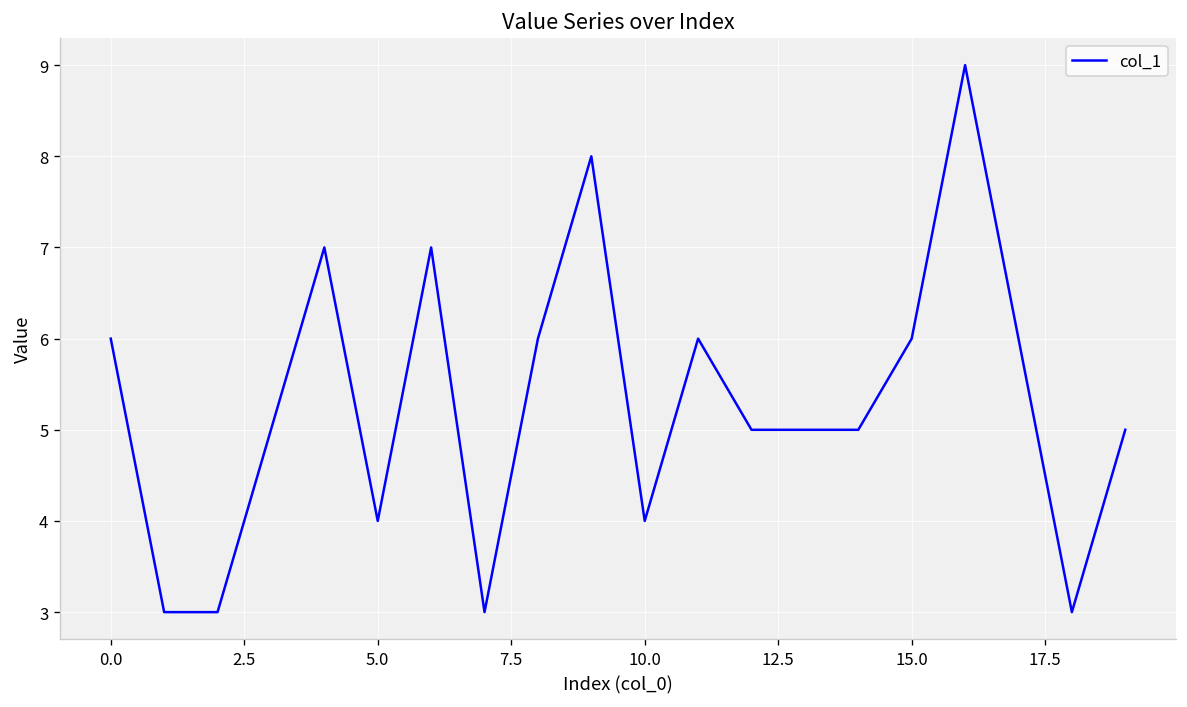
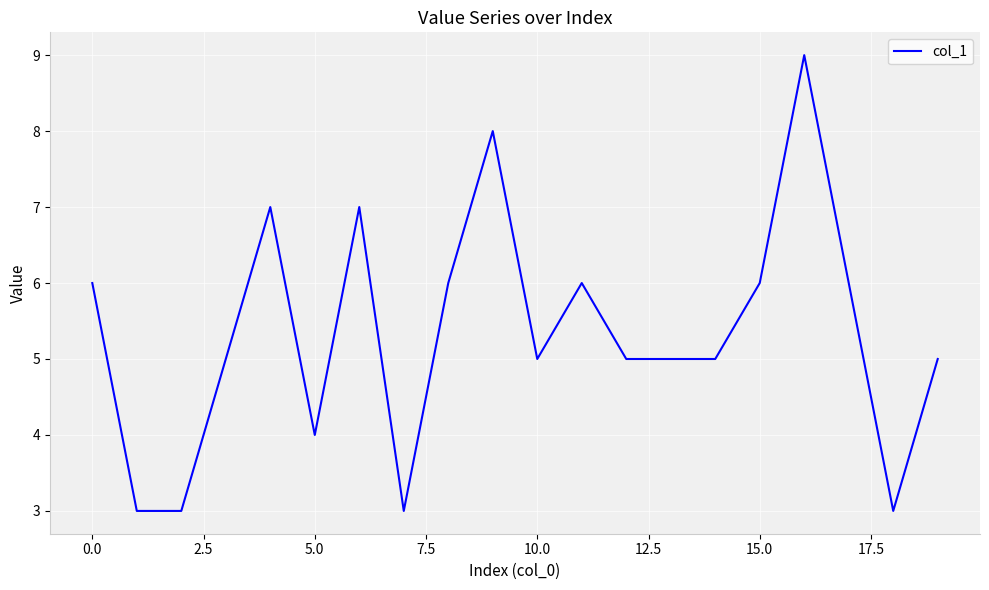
10.0: 4 -> 5
